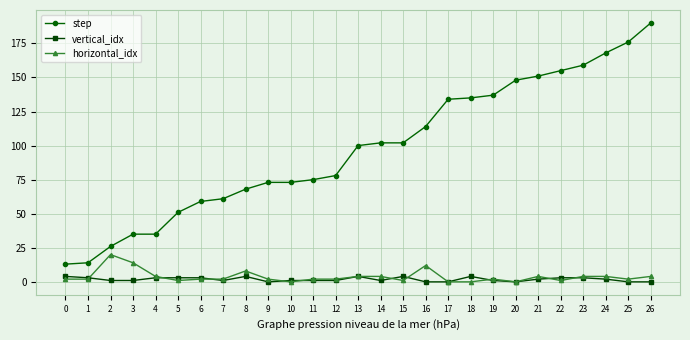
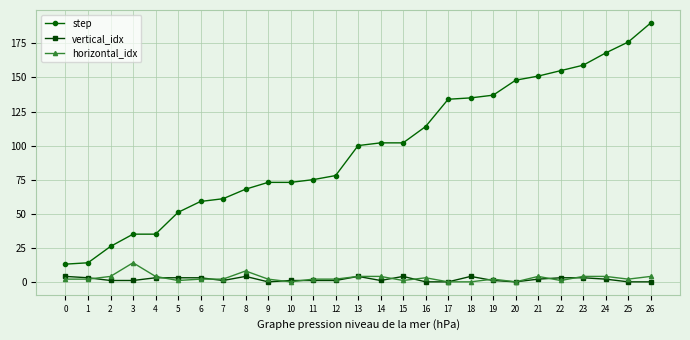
horizontal_idx, 2: 20 -> 4
horizontal_idx, 16: 12 -> 3
